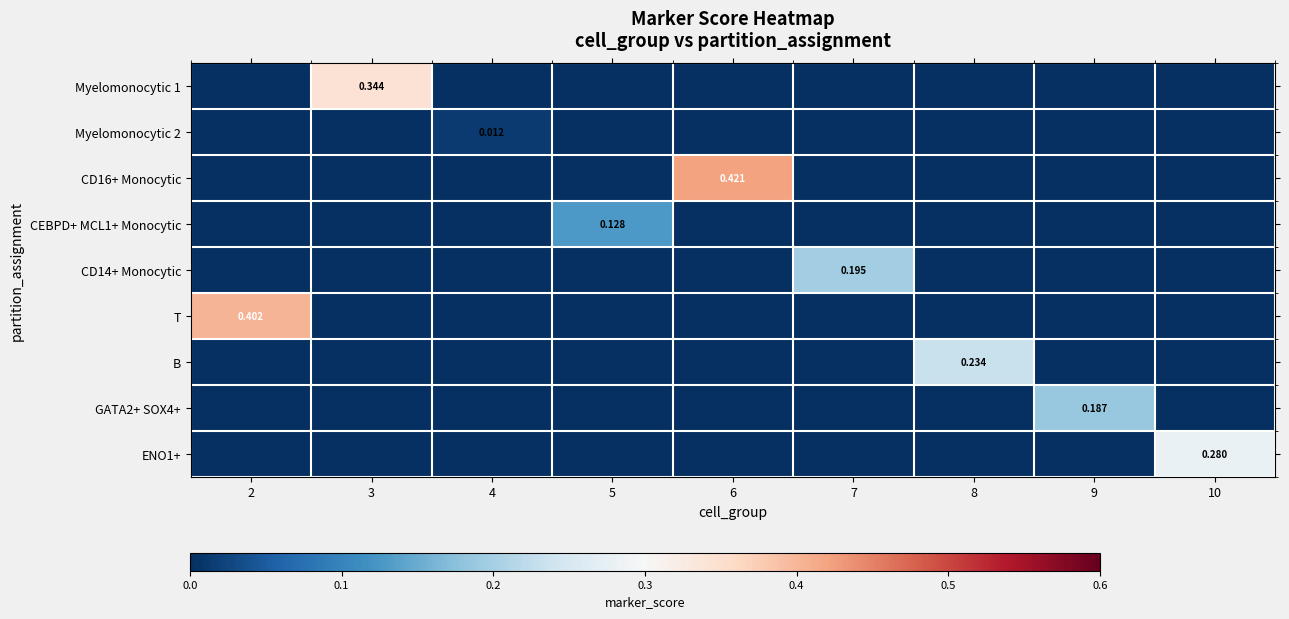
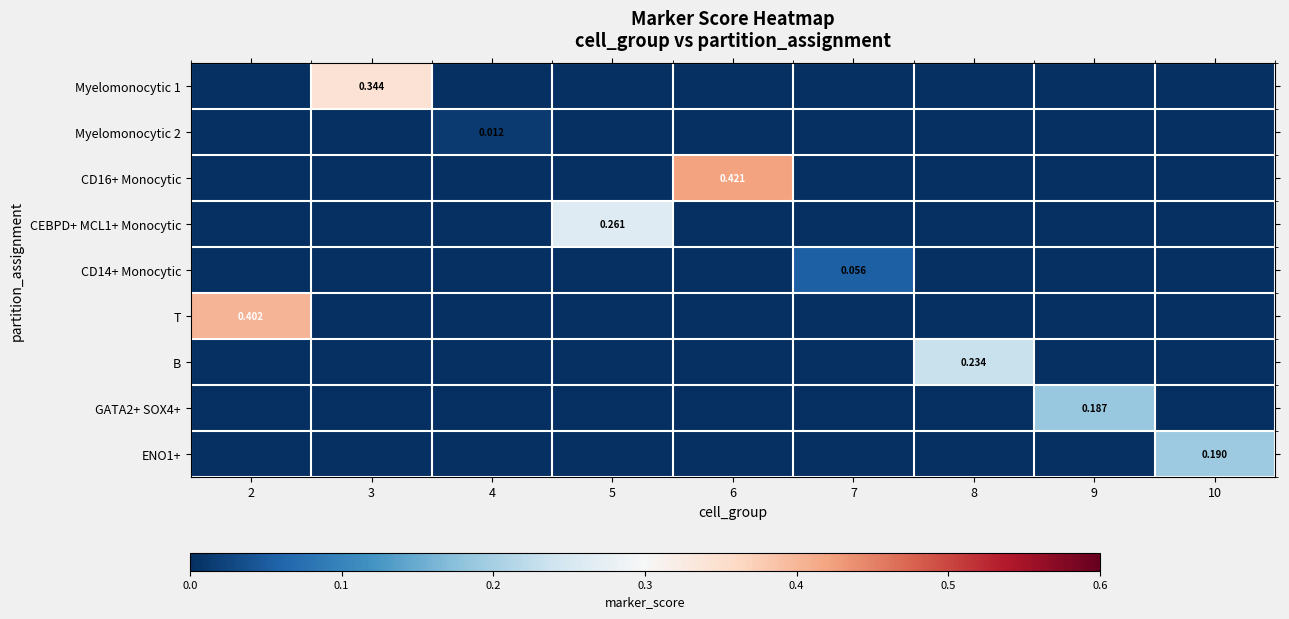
CEBPD+ MCL1+ Monocytic, 5: 0.128 -> 0.261
CD14+ Monocytic, 7: 0.195 -> 0.056
ENO1+, 10: 0.280 -> 0.190
